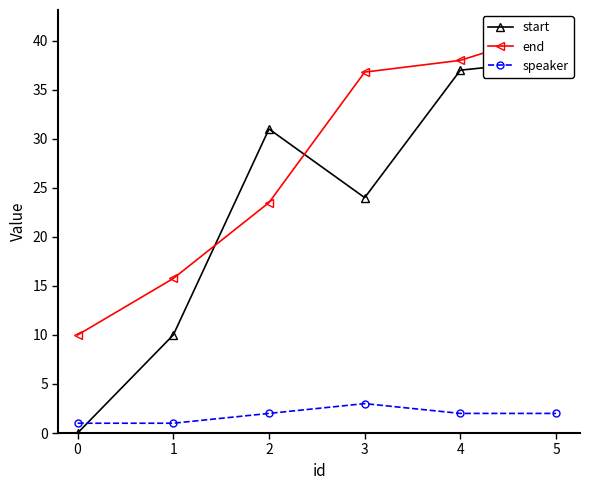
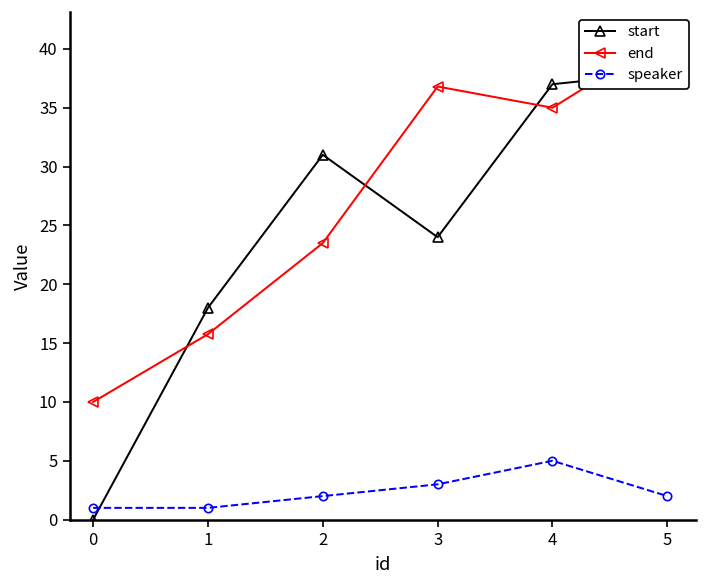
start, 1: 10 -> 18
end, 4: 38 -> 35
speaker, 4: 2 -> 5
